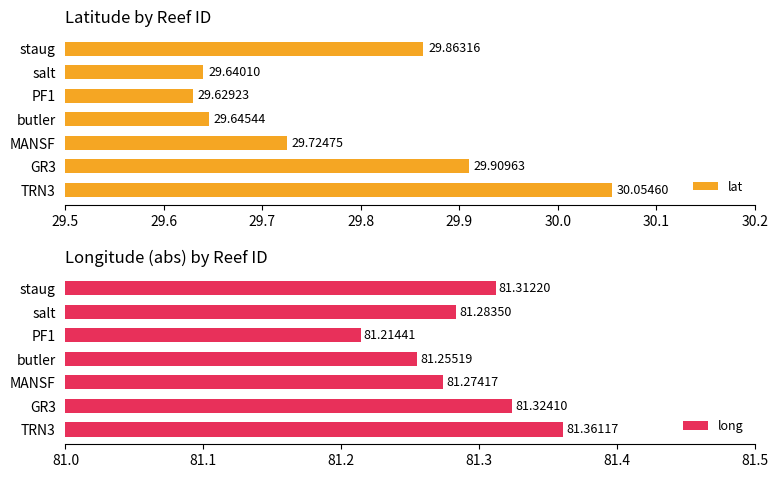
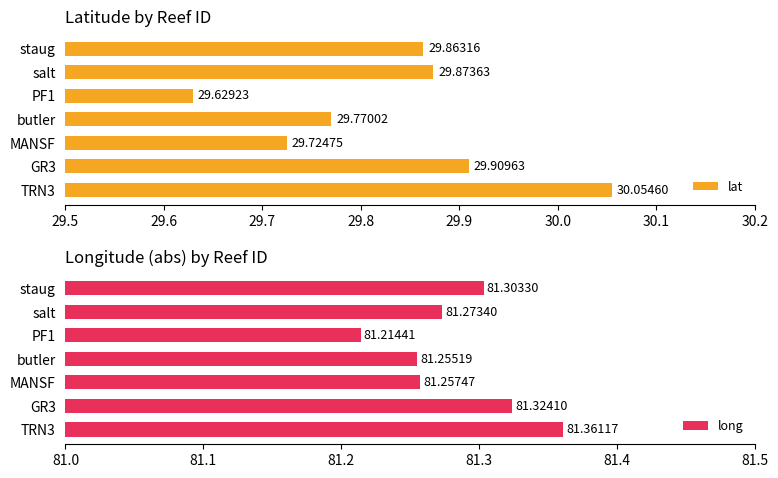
Latitude by Reef ID, salt: 29.64010 -> 29.87363
Latitude by Reef ID, butler: 29.64544 -> 29.77002
Longitude (abs) by Reef ID, staug: 81.31220 -> 81.30330
Longitude (abs) by Reef ID, salt: 81.28350 -> 81.27340
Longitude (abs) by Reef ID, MANSF: 81.27417 -> 81.25747
